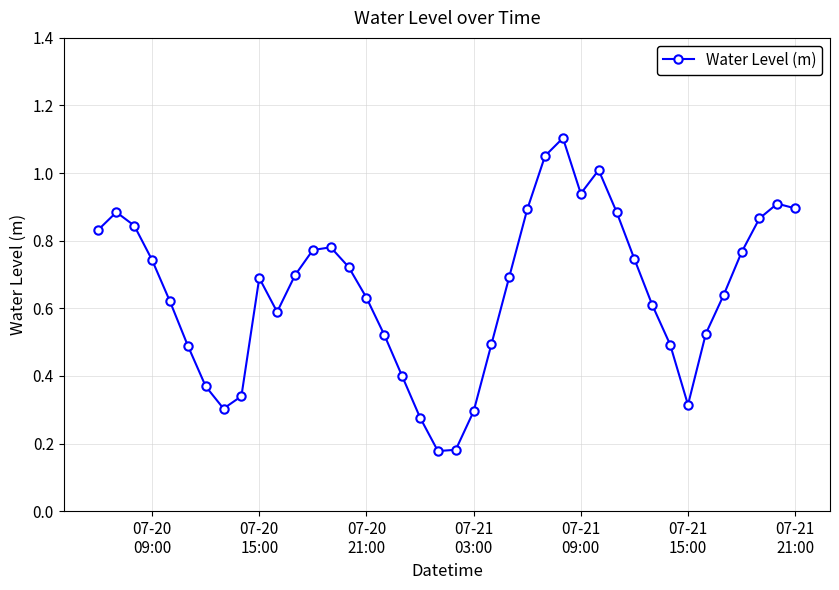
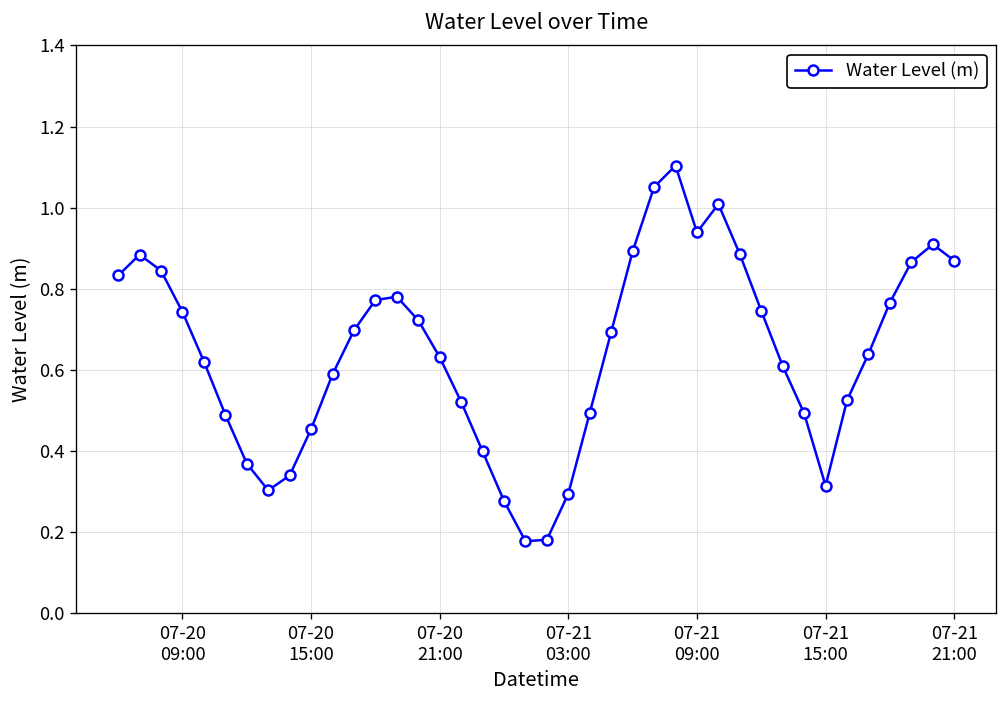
07-20 15:00: 0.69 -> 0.45
07-21 21:00: 0.90 -> 0.87
